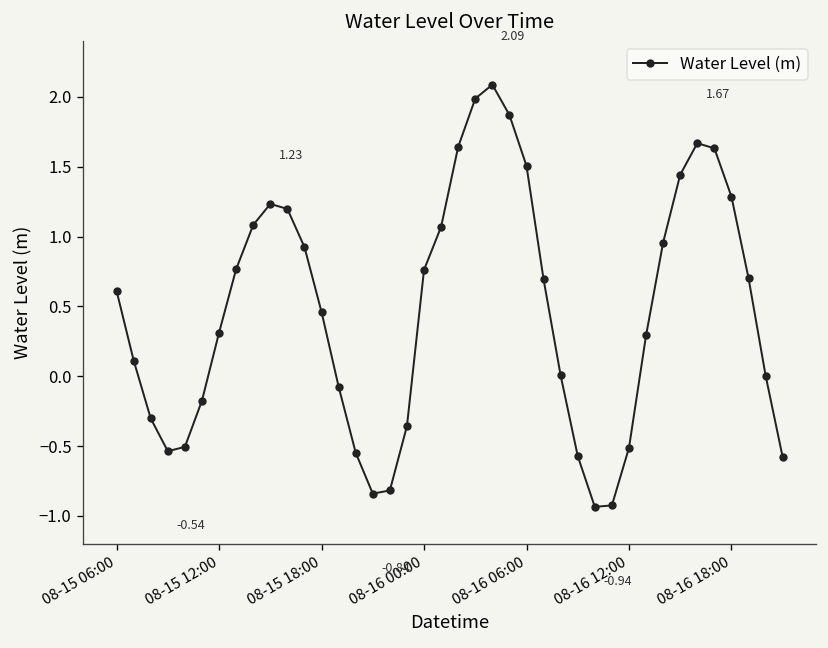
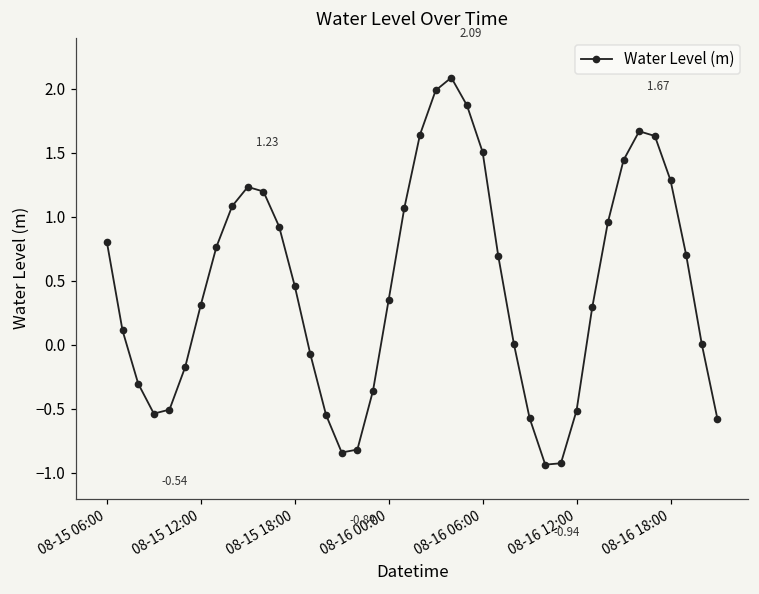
08-15 06:00: 0.61 -> 0.80
08-16 00:00: 0.76 -> 0.35
